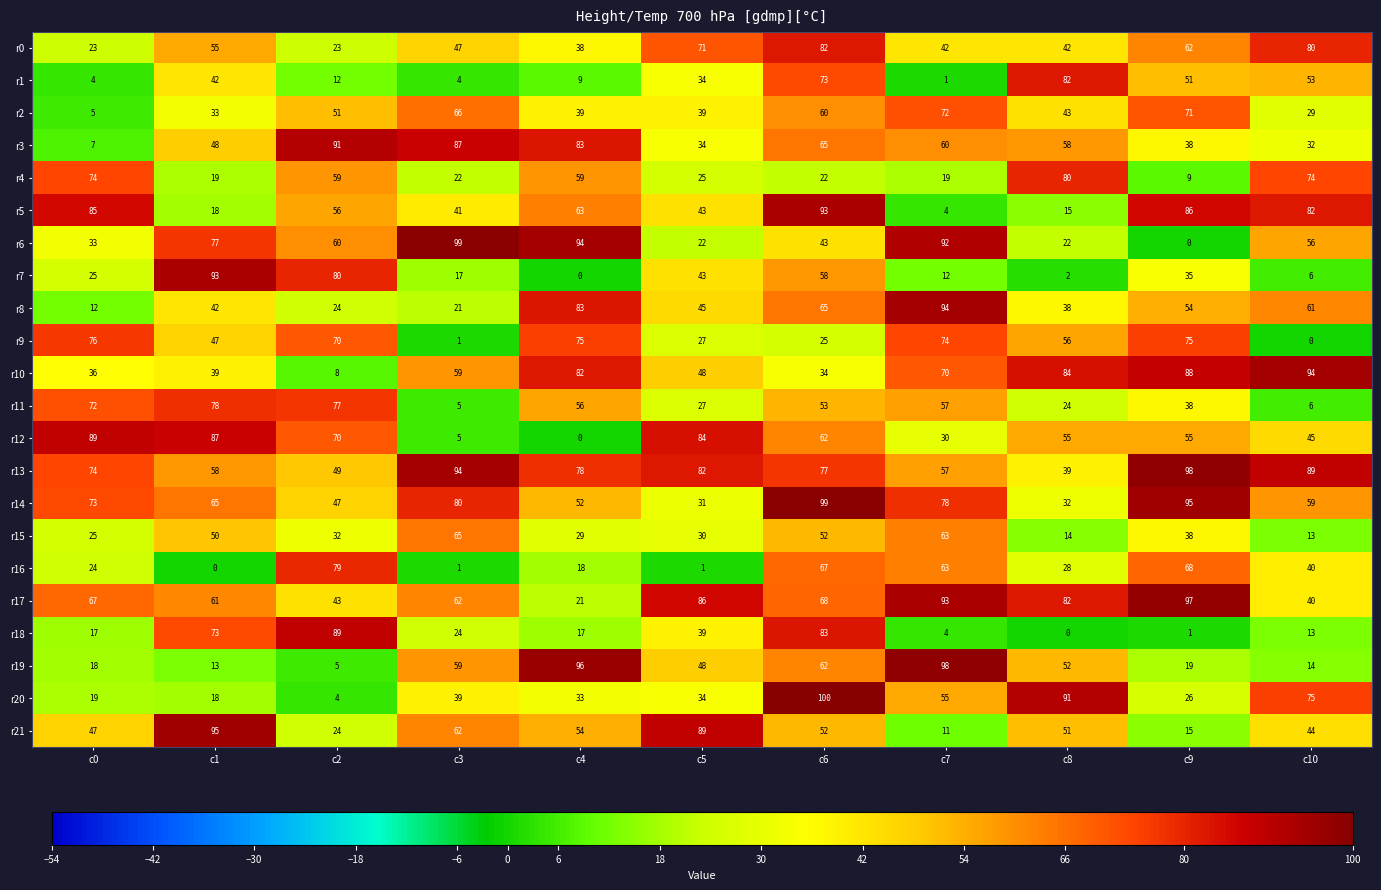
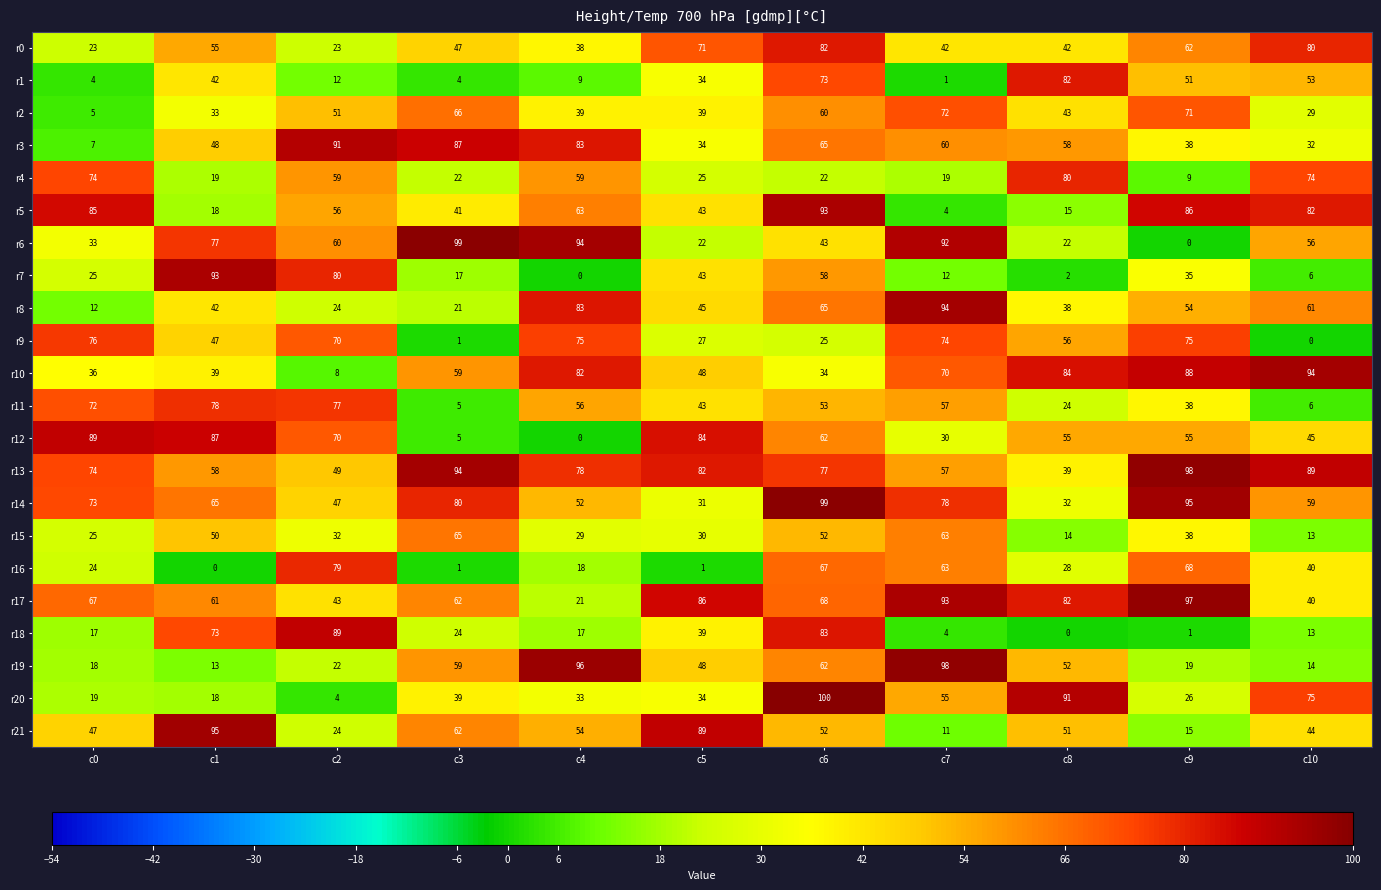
r11, c5: 27 -> 43
r19, c2: 5 -> 22
